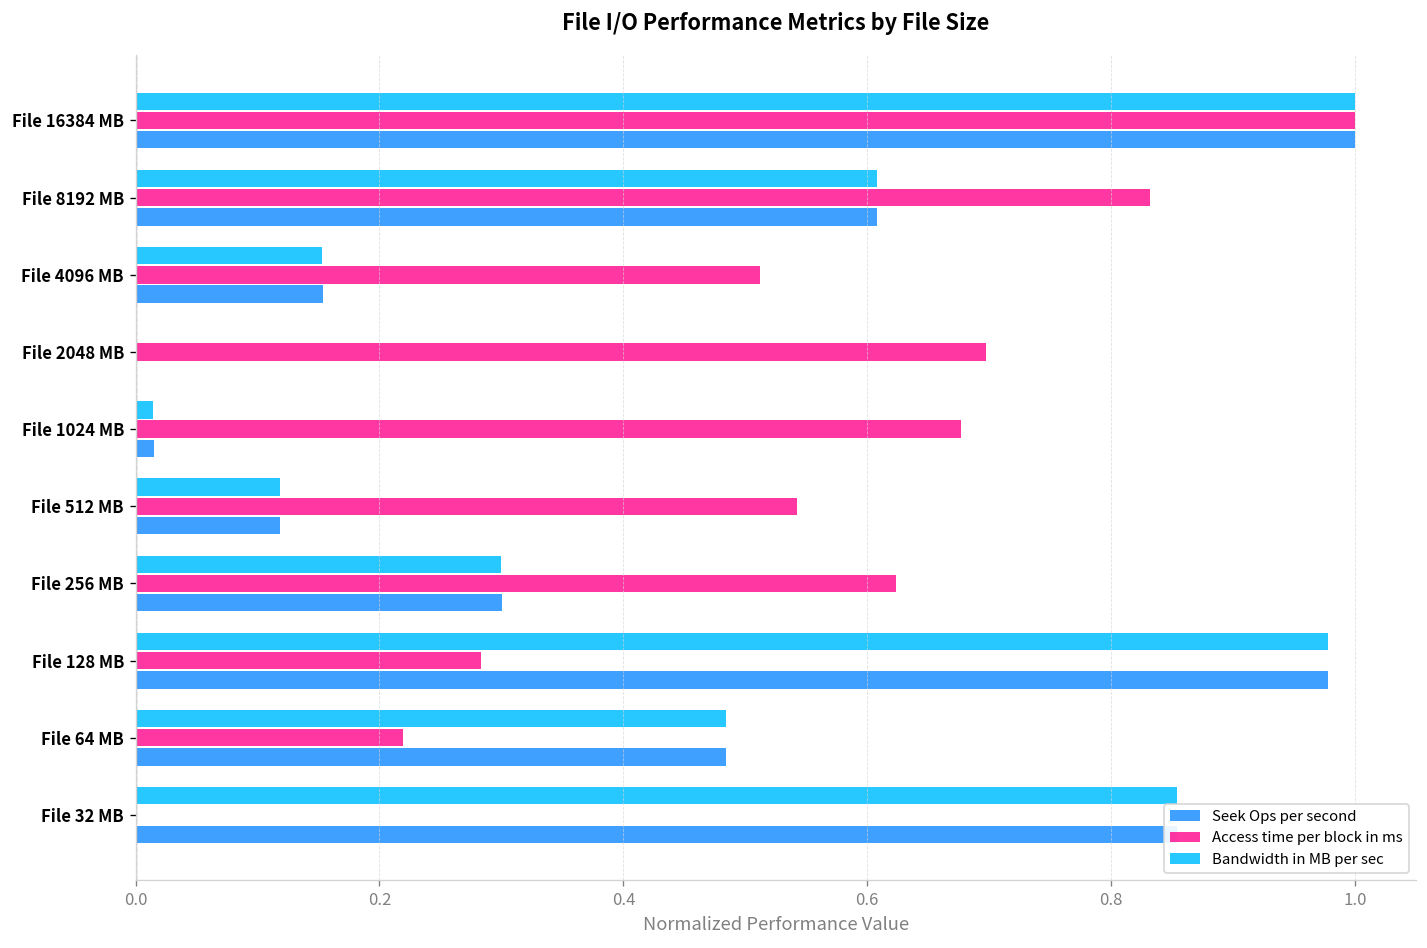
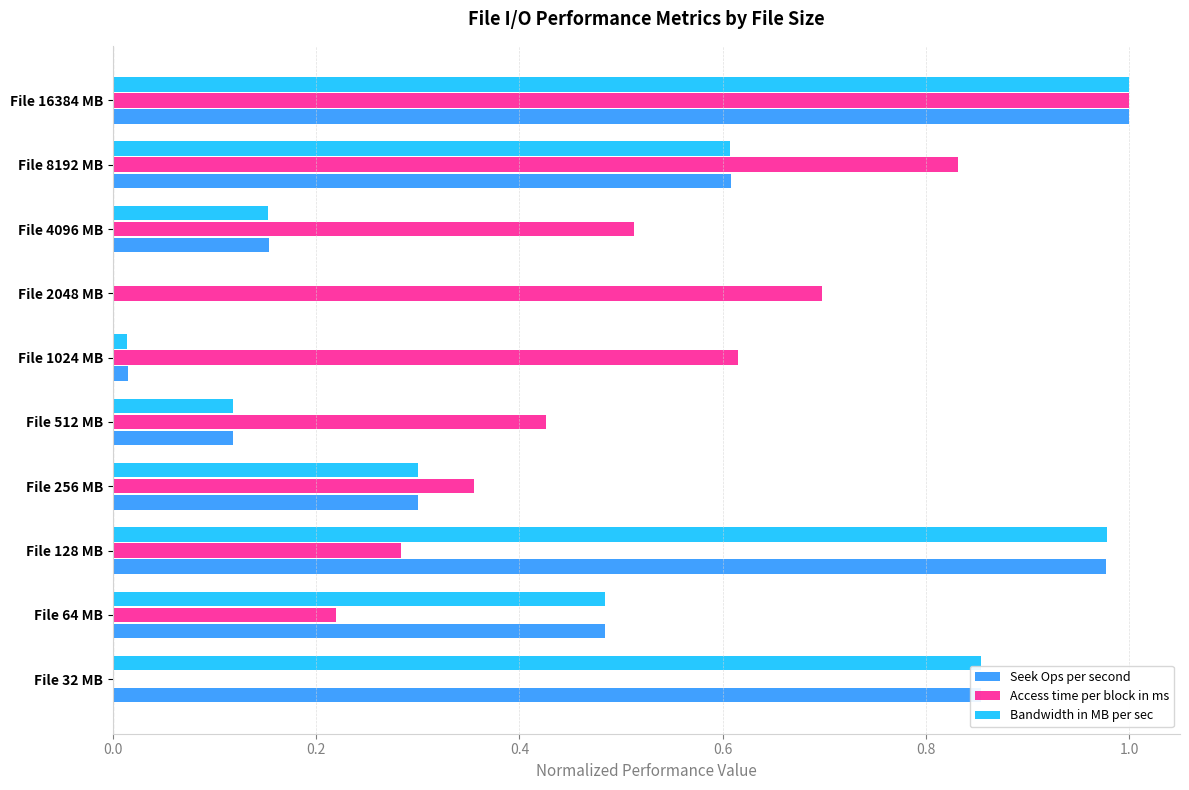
Access time per block in ms, File 1024 MB: 0.677 -> 0.615
Access time per block in ms, File 512 MB: 0.543 -> 0.426
Access time per block in ms, File 256 MB: 0.624 -> 0.356
